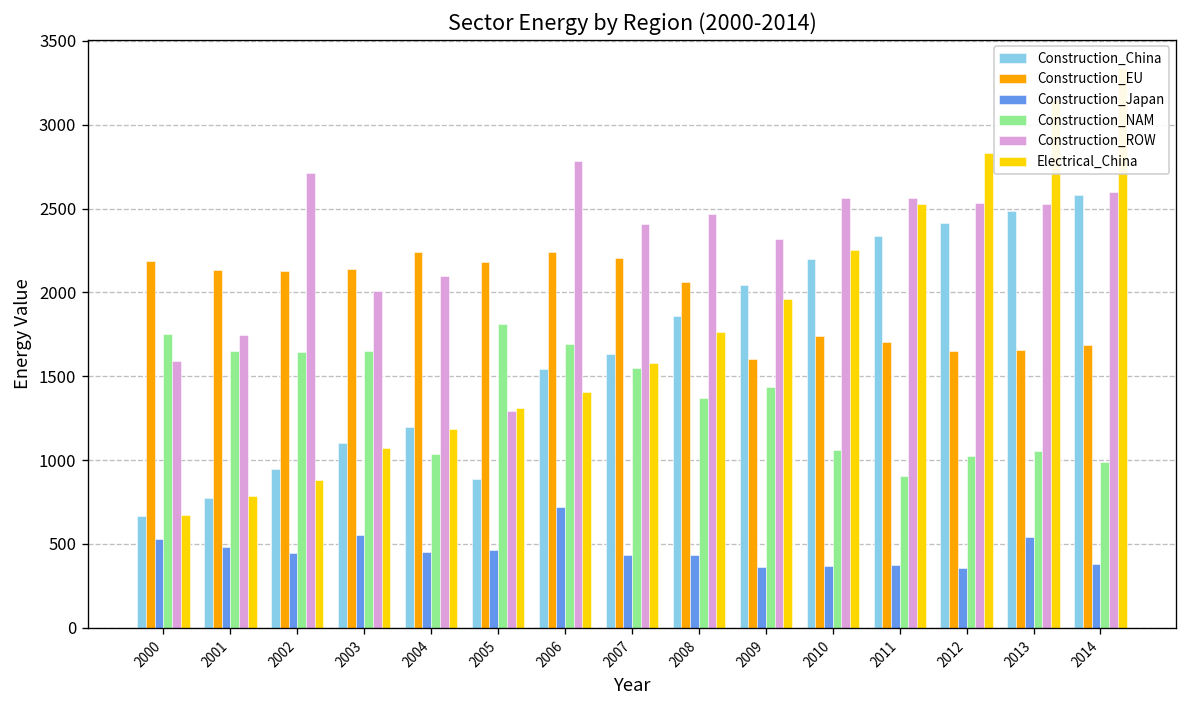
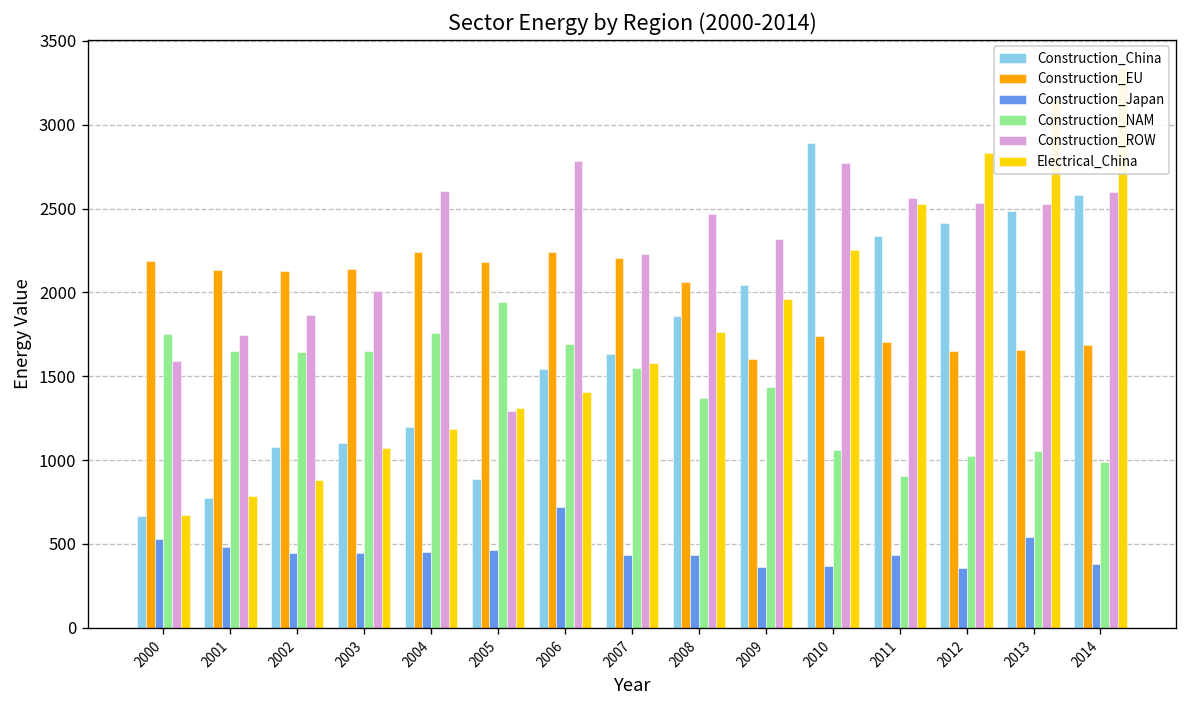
Construction_China, 2002: 950 -> 1080
Construction_ROW, 2002: 2710 -> 1860
Construction_Japan, 2003: 550 -> 450
Construction_NAM, 2004: 1030 -> 1760
Construction_ROW, 2004: 2090 -> 2600
Construction_NAM, 2005: 1810 -> 1940
Construction_ROW, 2007: 2410 -> 2230
Construction_China, 2010: 2200 -> 2890
Construction_ROW, 2010: 2560 -> 2770
Construction_Japan, 2011: 380 -> 430
